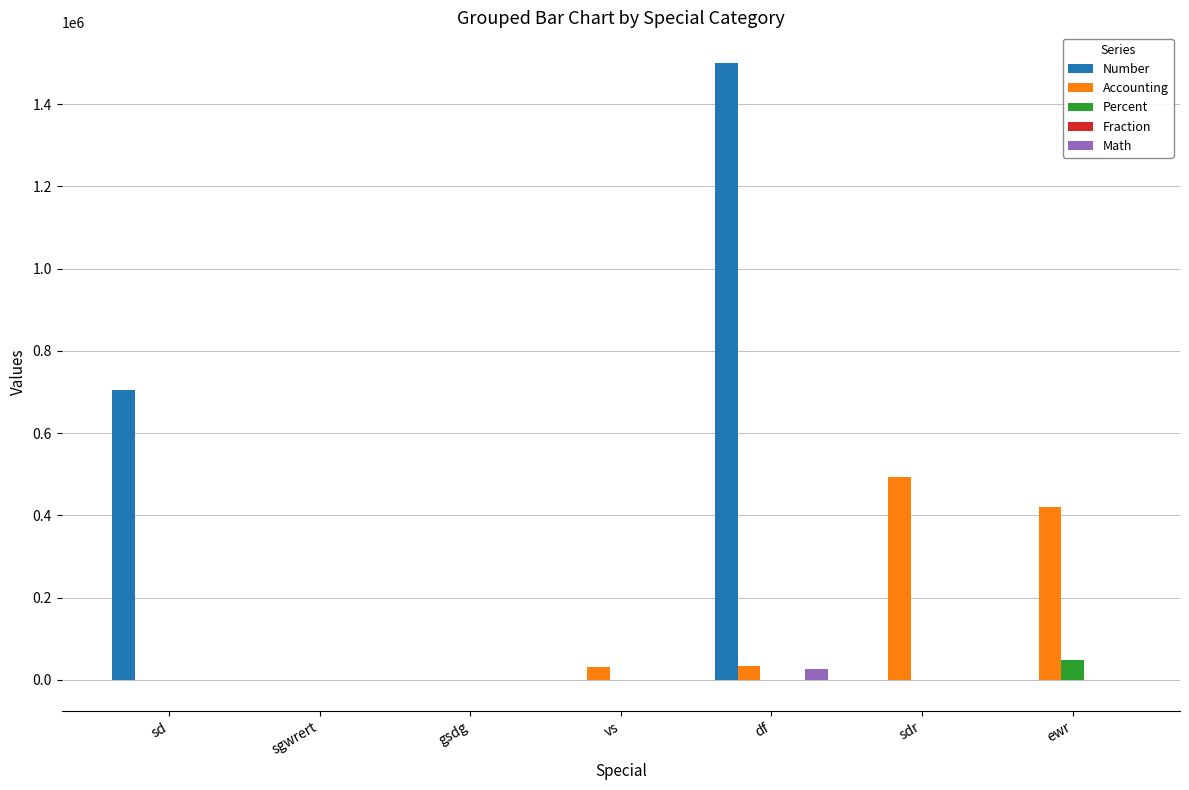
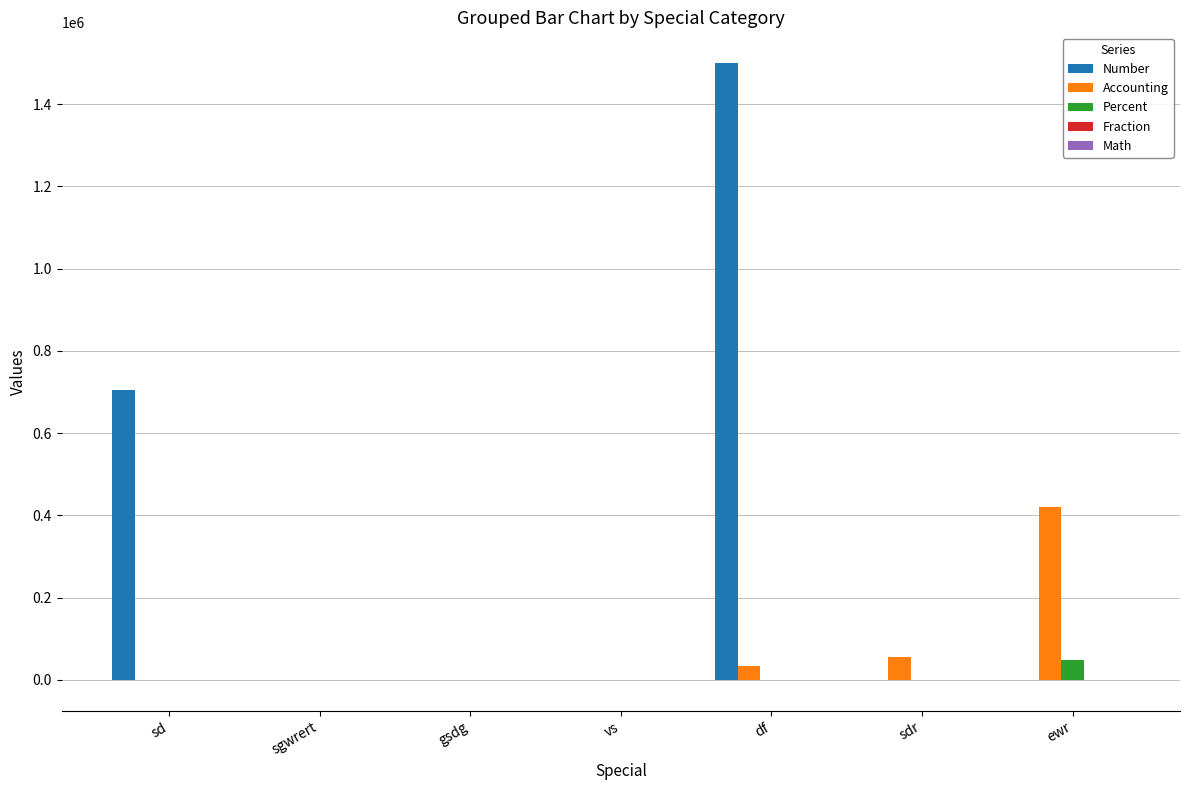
Accounting, vs: 30000 -> 0
Math, df: 30000 -> 0
Accounting, sdr: 490000 -> 60000
